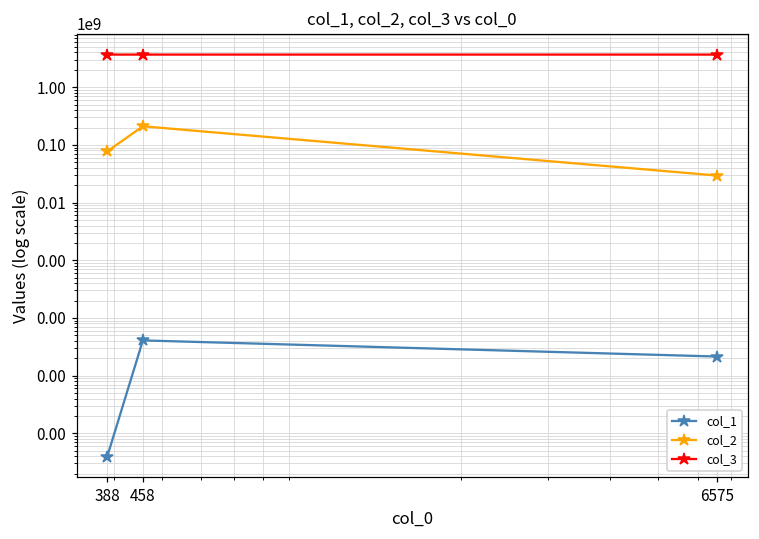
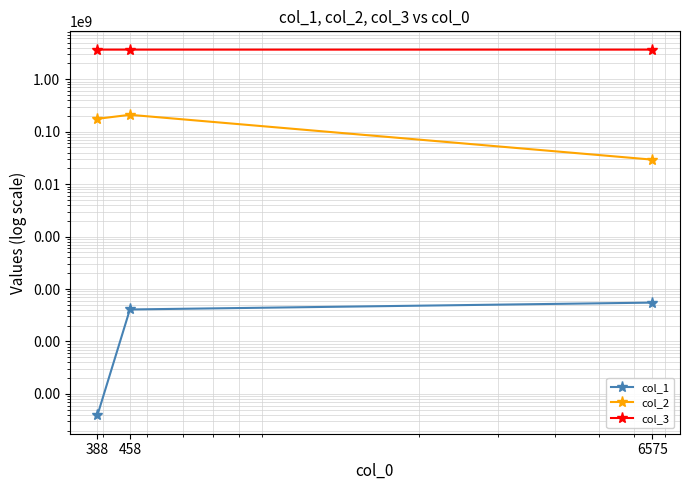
col_2, 388: 80000000 -> 180000000
col_1, 6575: 21000 -> 60000
